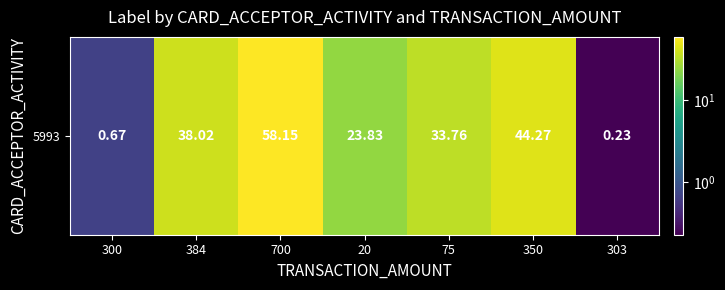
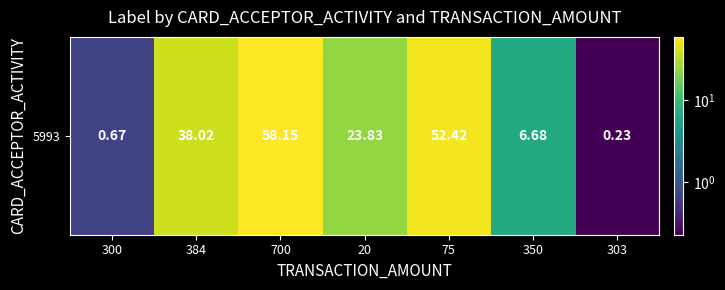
5993, 75: 33.76 -> 52.42
5993, 350: 44.27 -> 6.68
